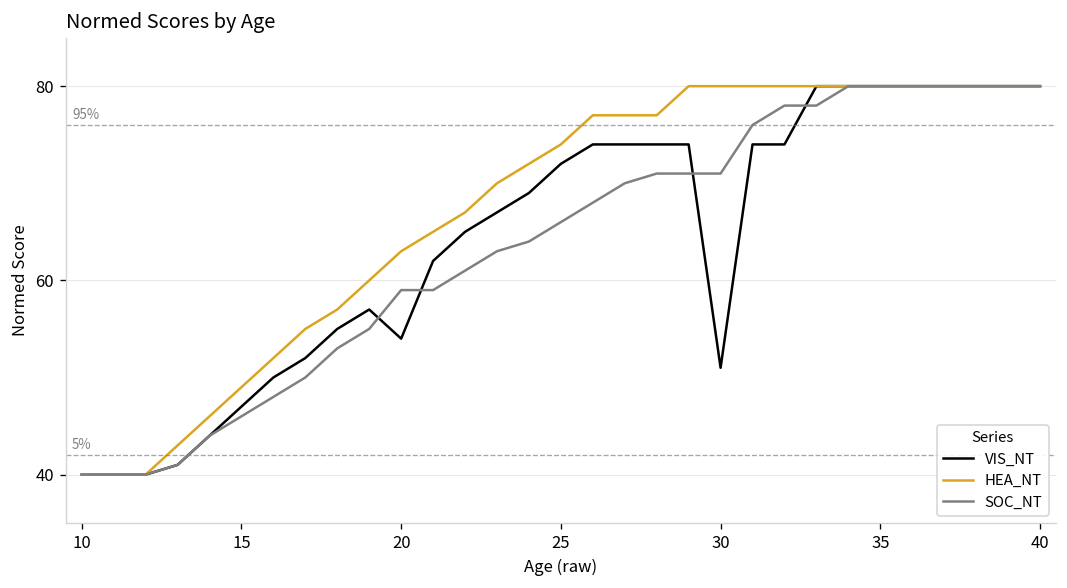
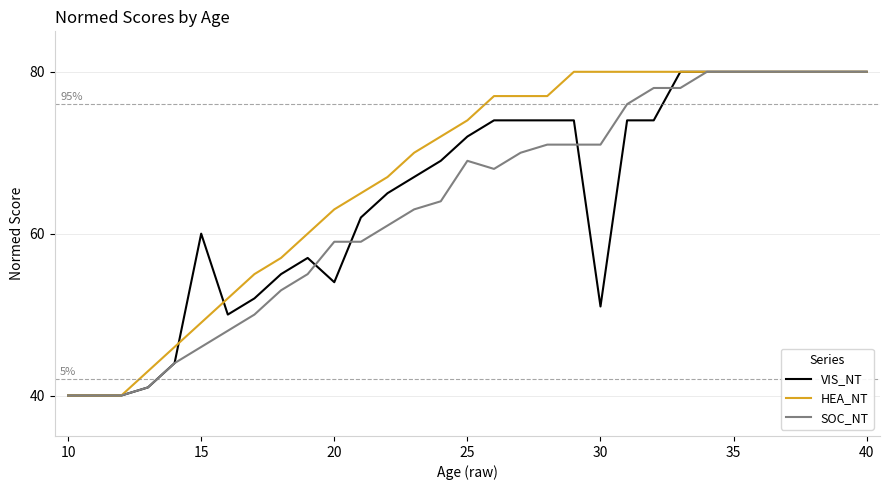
VIS_NT, 15: 47 -> 60
SOC_NT, 25: 66 -> 69
